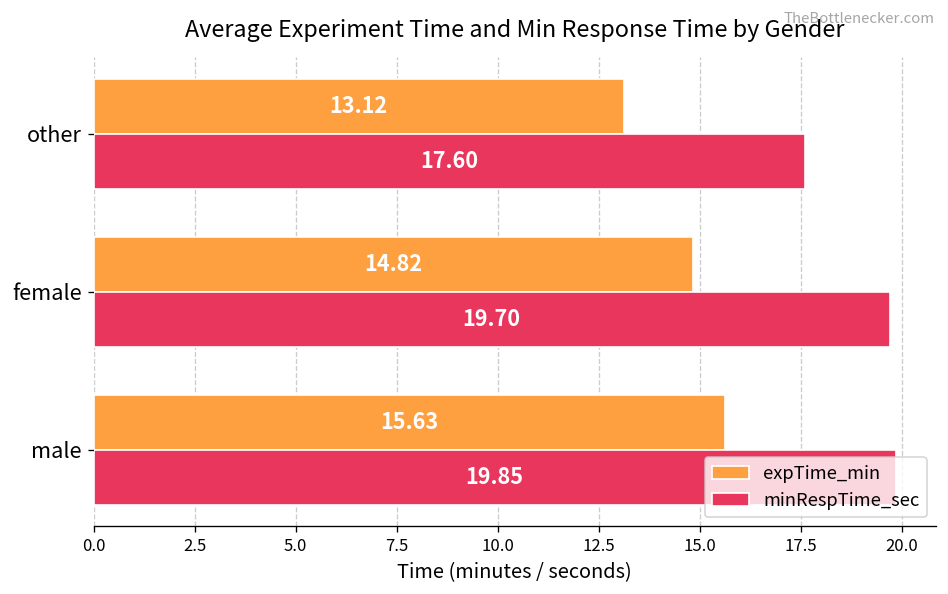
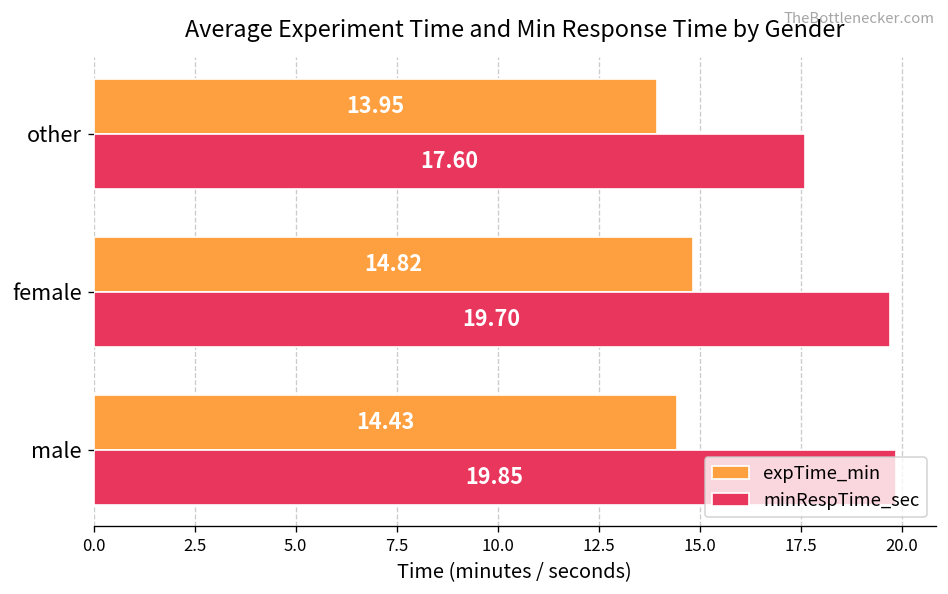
expTime_min, other: 13.12 -> 13.95
expTime_min, male: 15.63 -> 14.43
